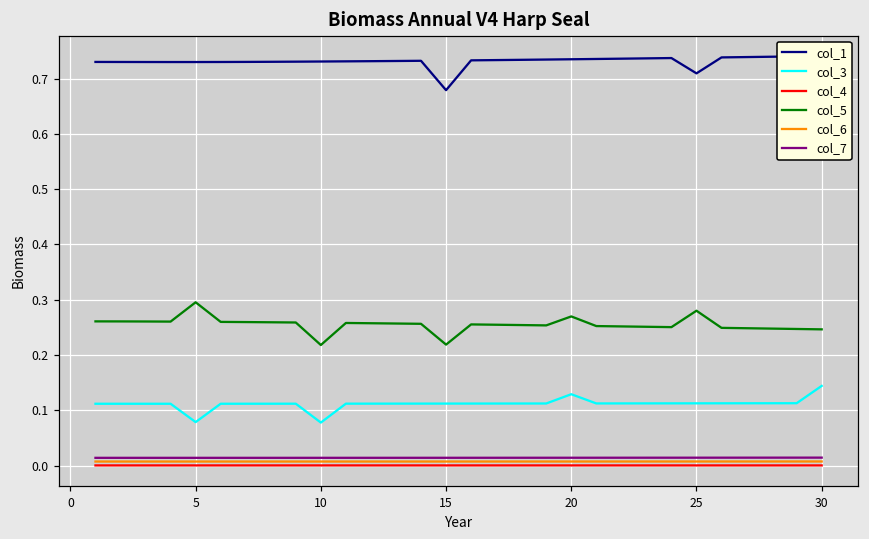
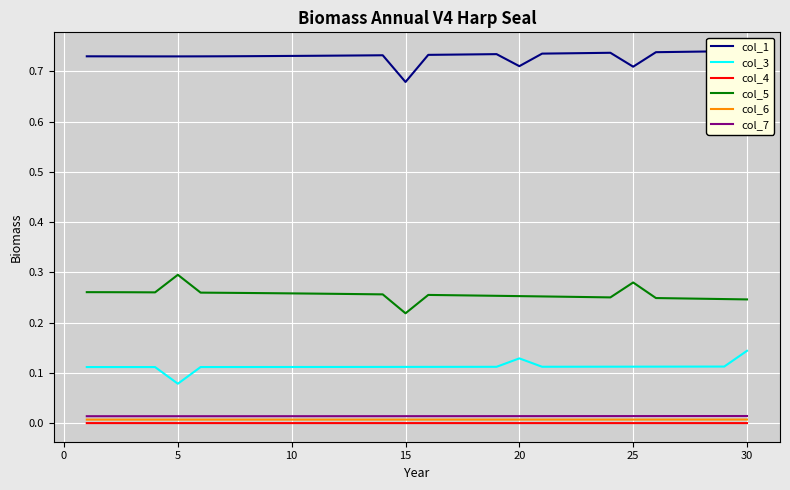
col_3, 10: 0.08 -> 0.11
col_5, 10: 0.22 -> 0.26
col_1, 20: 0.73 -> 0.71
col_5, 20: 0.27 -> 0.25
